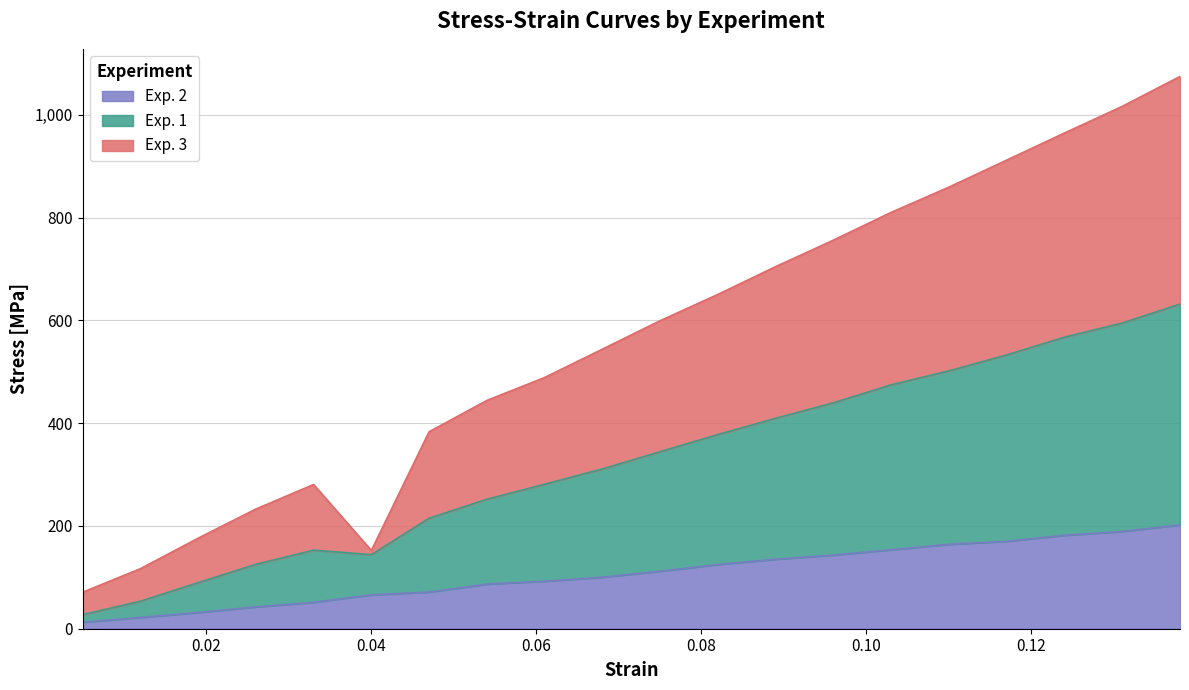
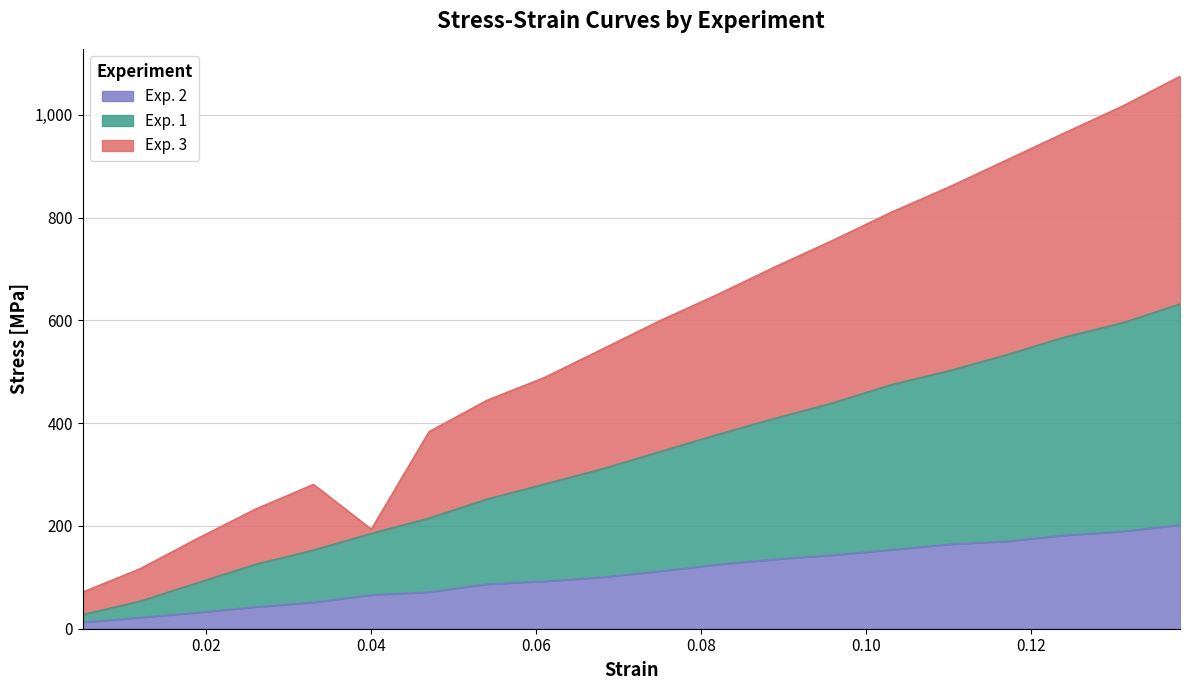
Exp. 1, 0.04: 80 -> 120
